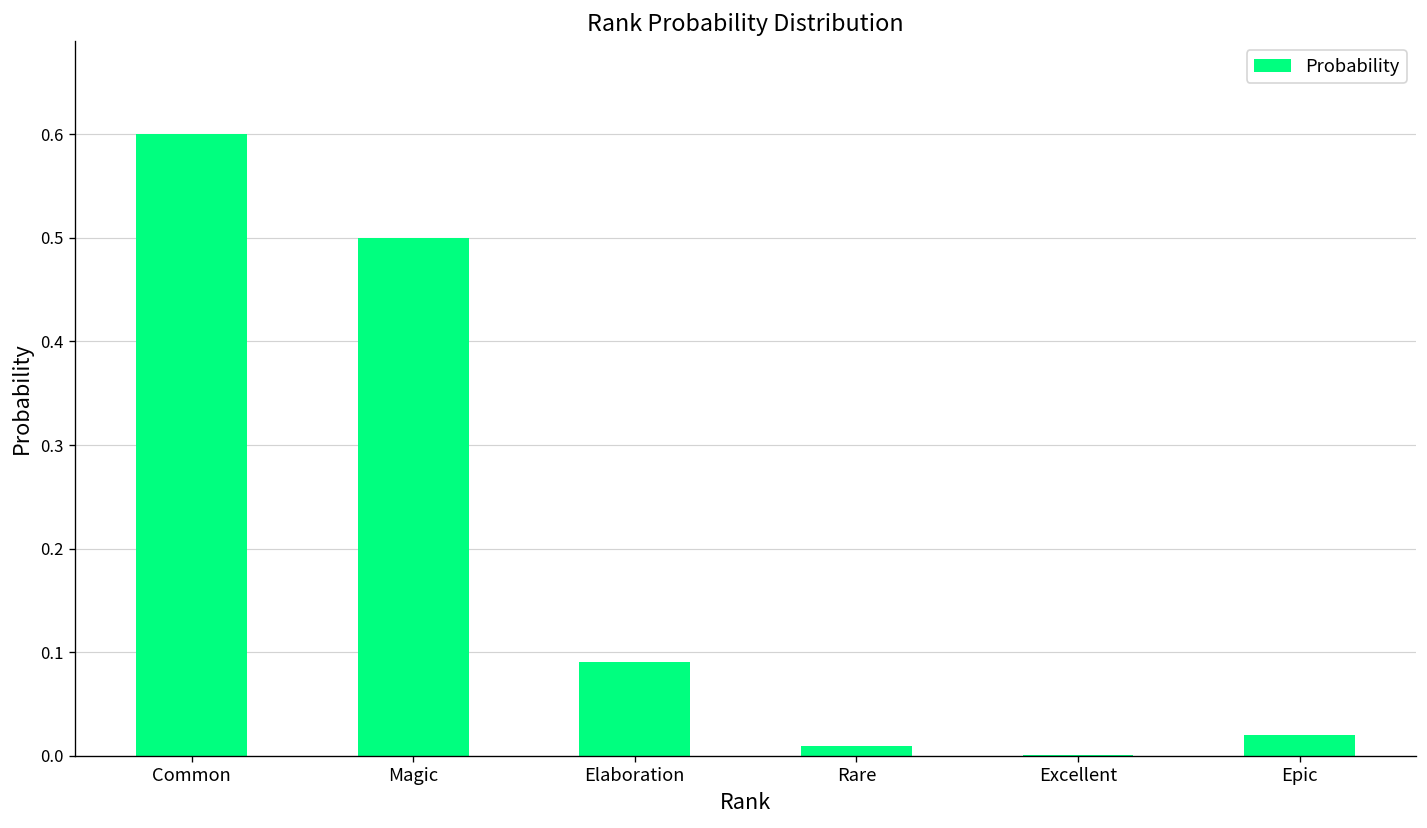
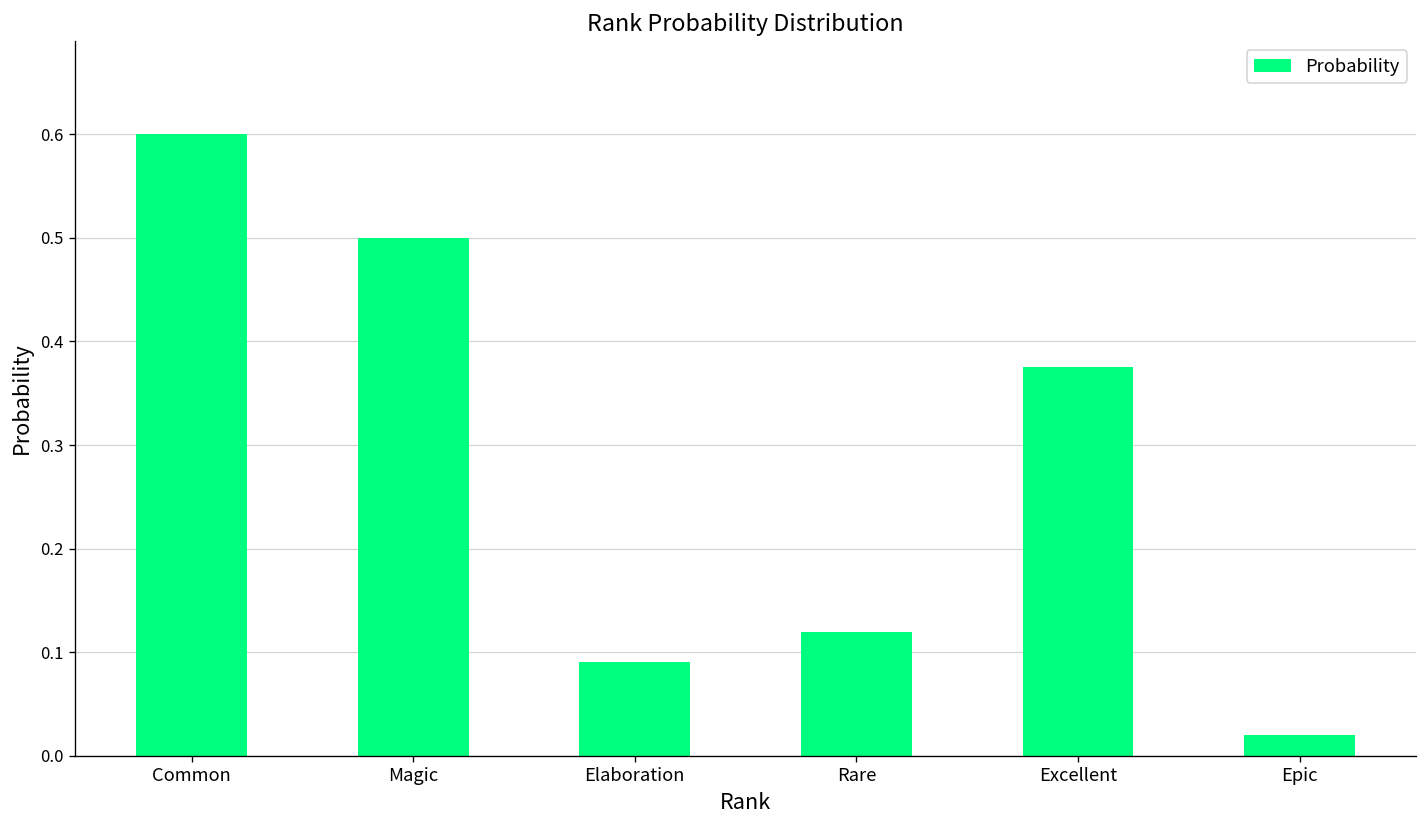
Rare: 0.01 -> 0.12
Excellent: 0.00 -> 0.37
